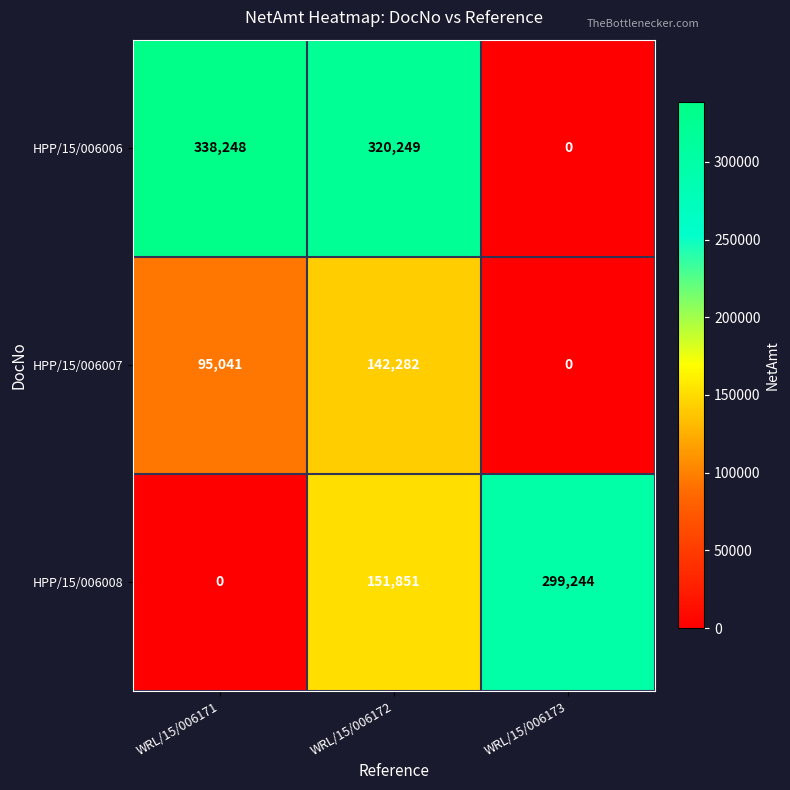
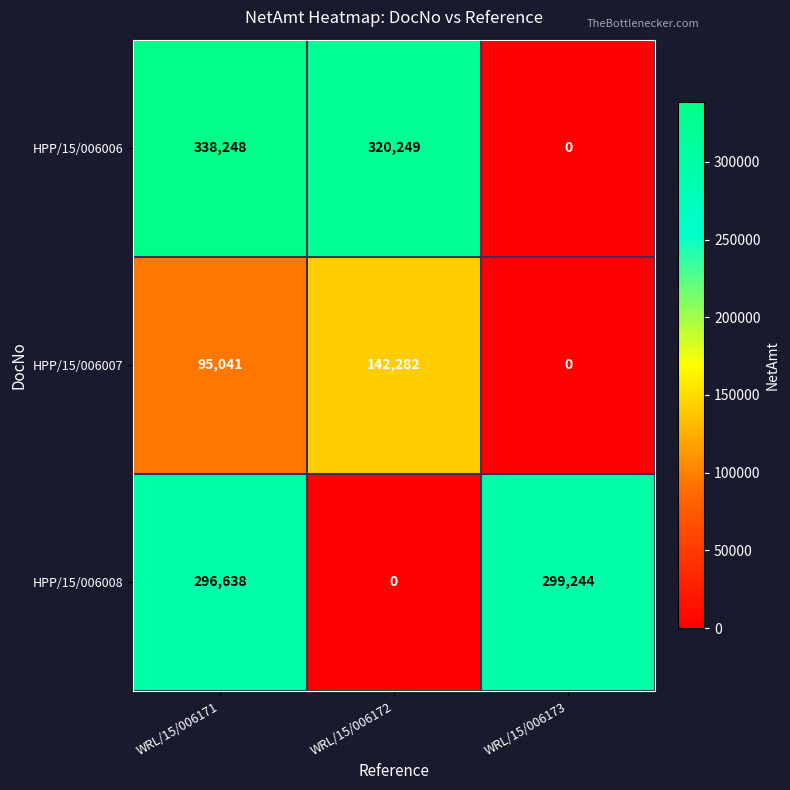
HPP/15/006008, WRL/15/006171: 0 -> 296,638
HPP/15/006008, WRL/15/006172: 151,851 -> 0
